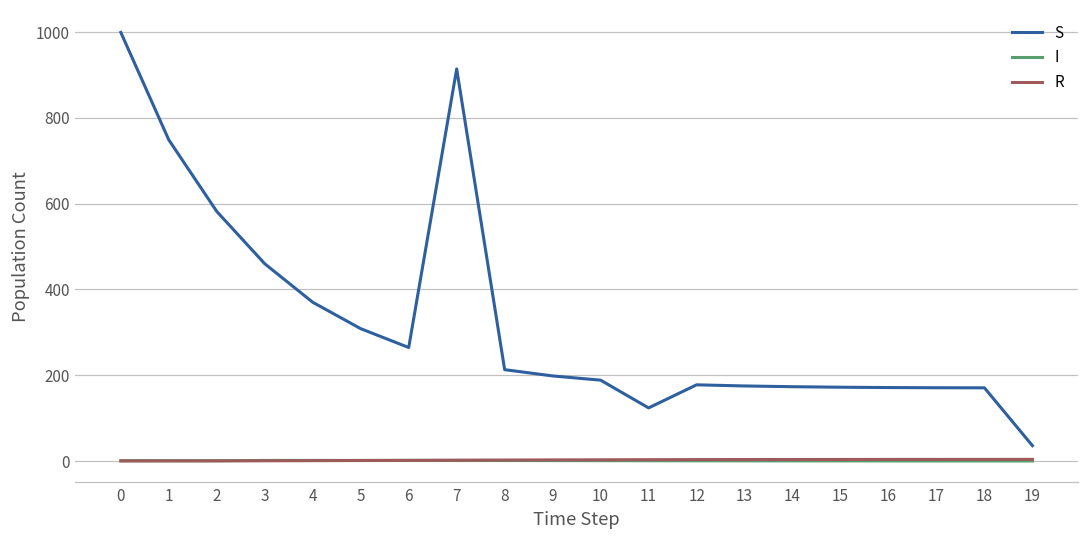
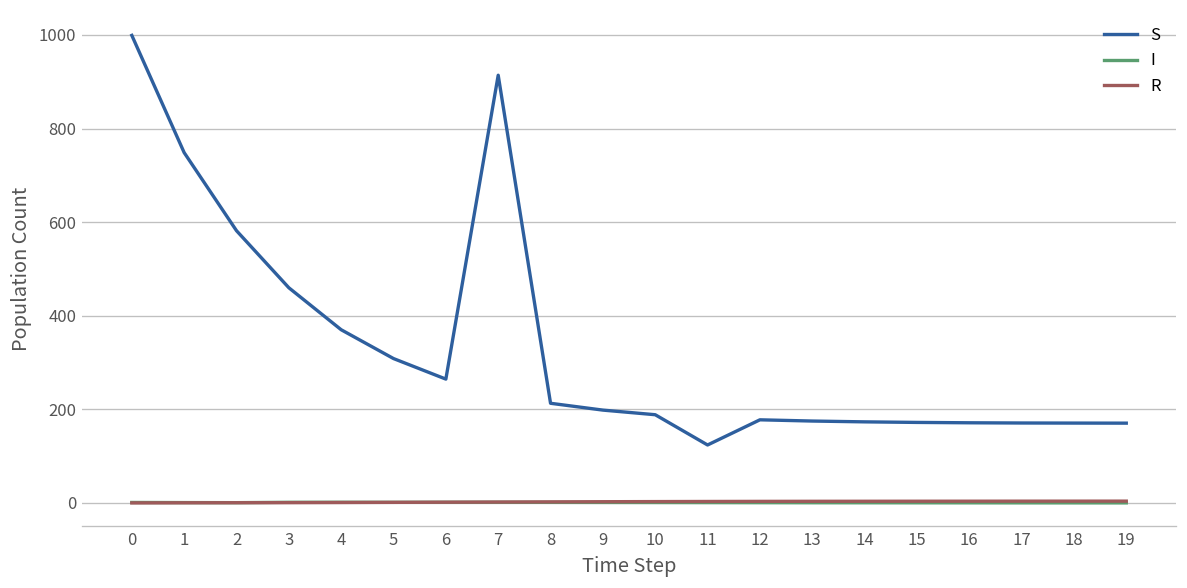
S, 19: 40 -> 170
